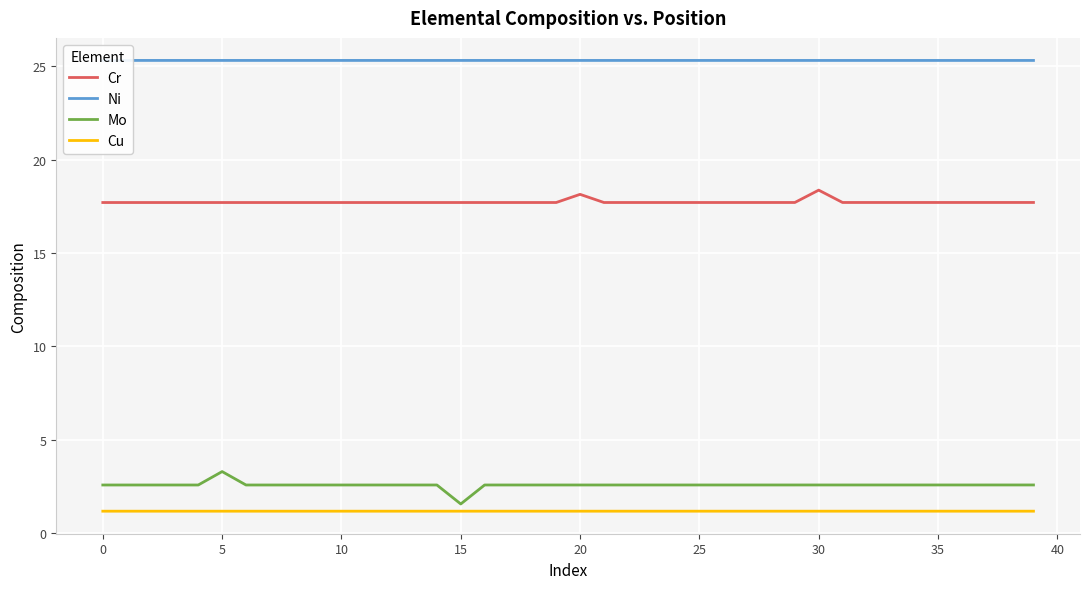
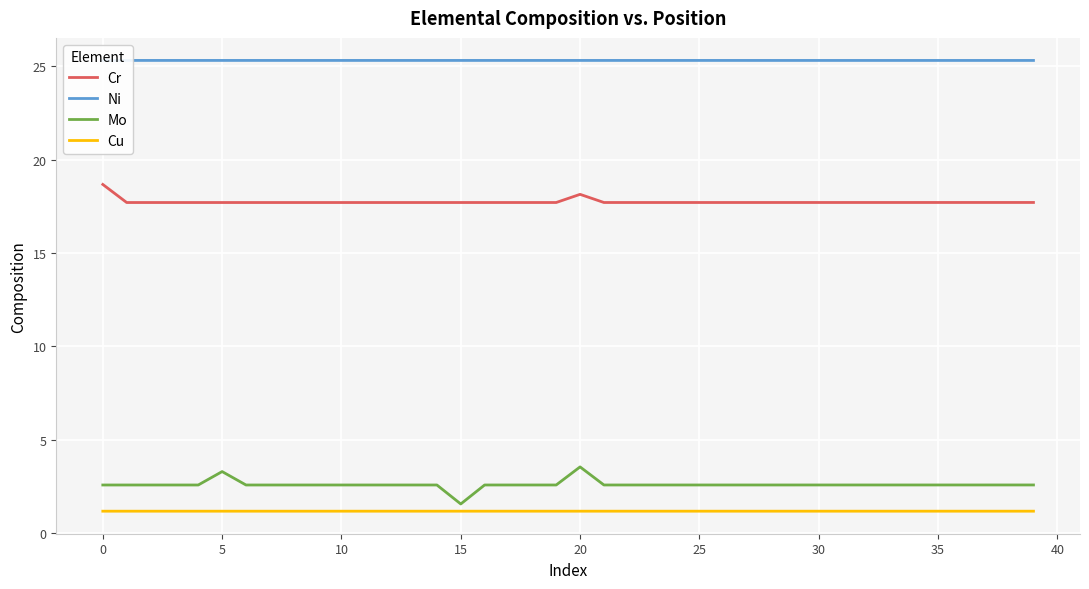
Cr, 0: 17.7 -> 18.7
Mo, 20: 2.6 -> 3.5
Cr, 30: 18.4 -> 17.7
